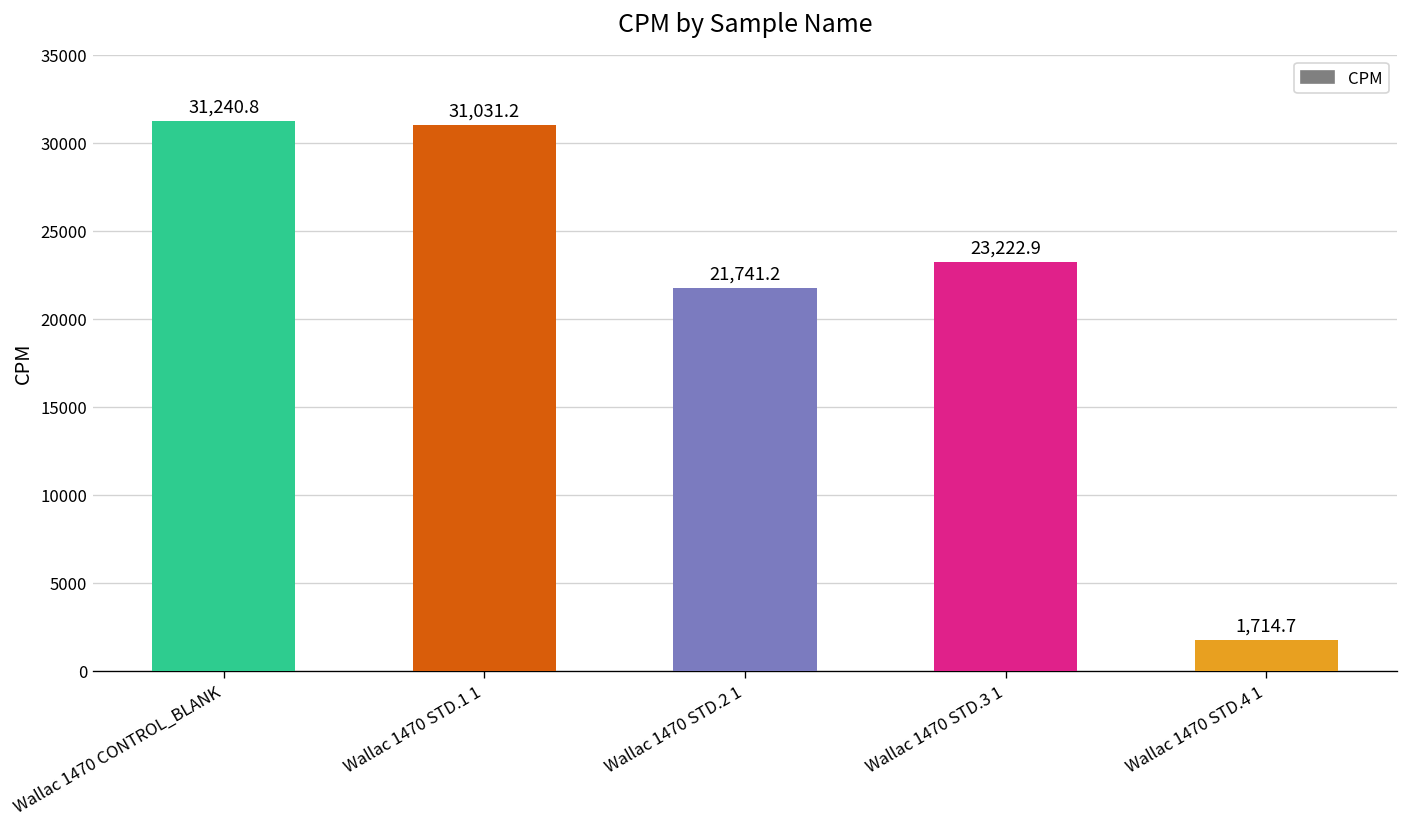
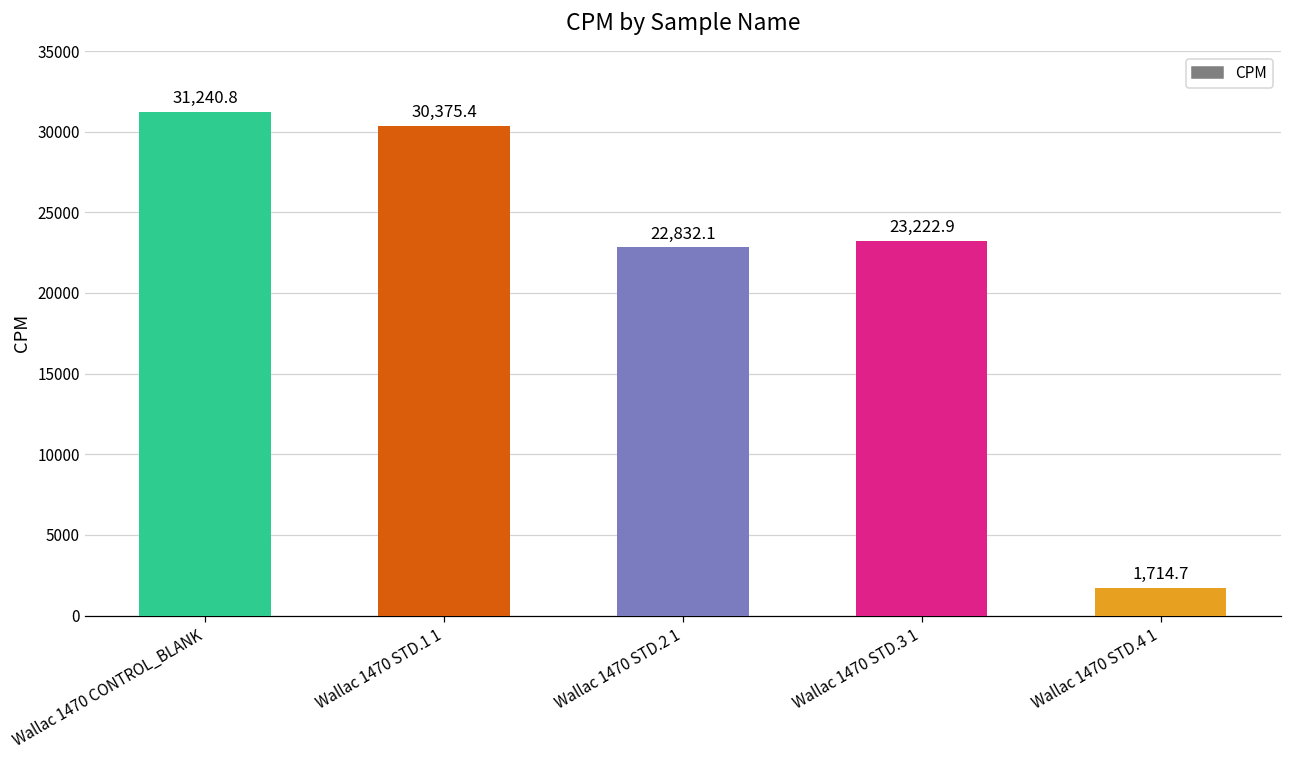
Wallac 1470 STD.1 1: 31,031.2 -> 30,375.4
Wallac 1470 STD.2 1: 21,741.2 -> 22,832.1
